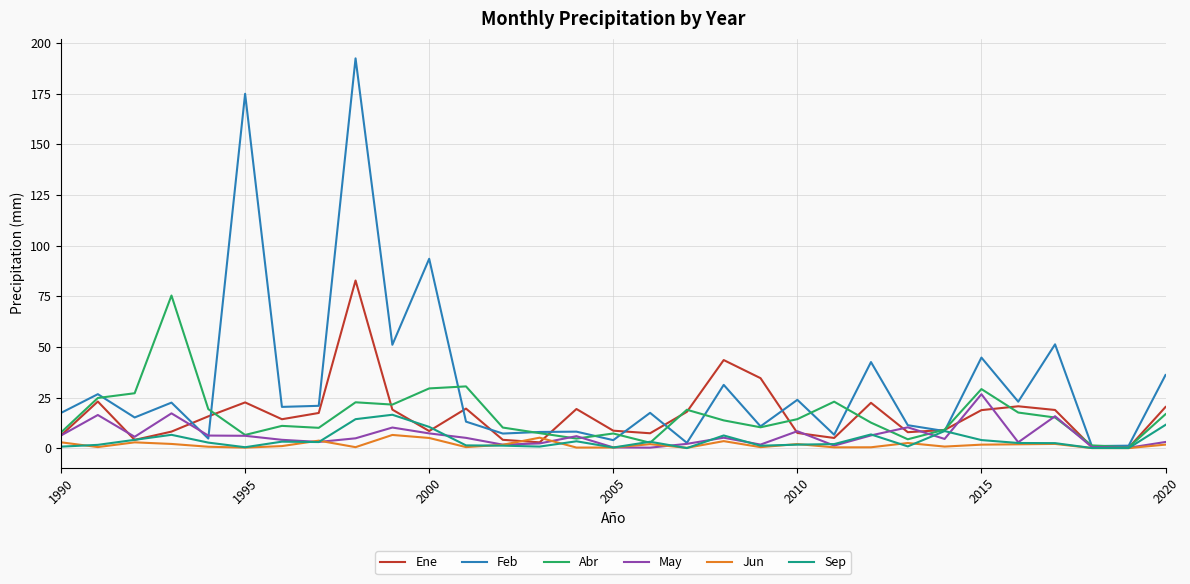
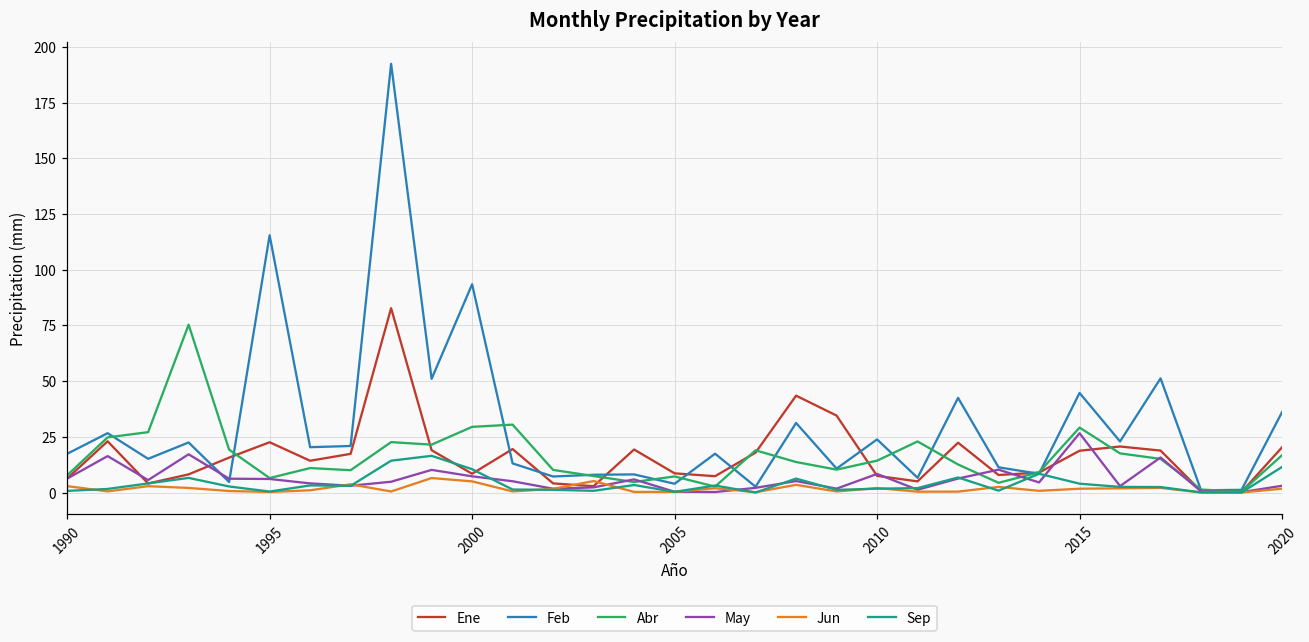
Feb, 1995: 175 -> 115
